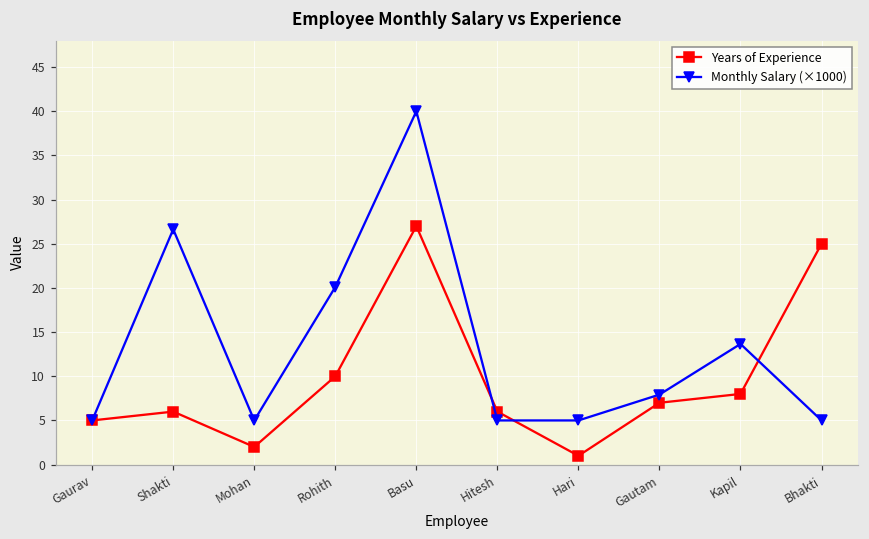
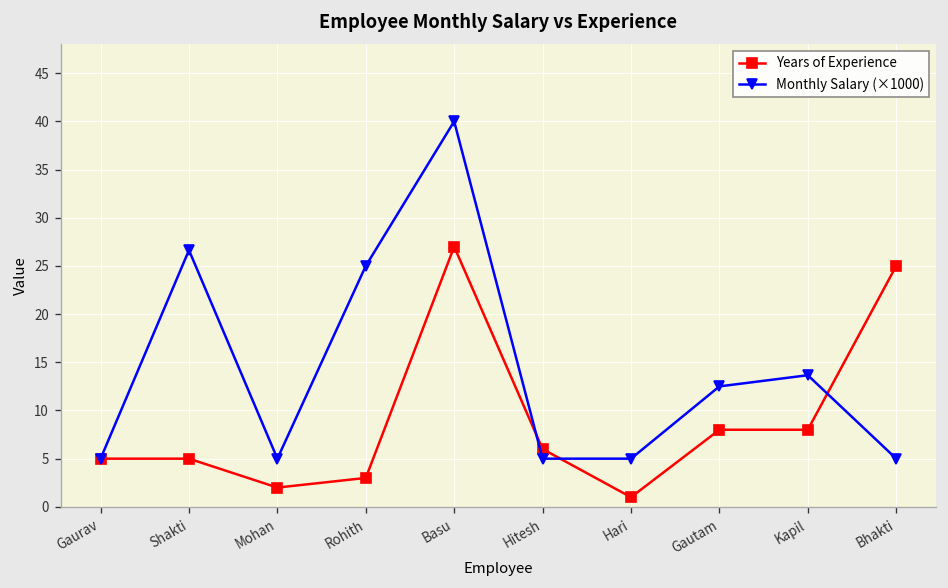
Years of Experience, Shakti: 6 -> 5
Years of Experience, Rohith: 10 -> 3
Monthly Salary (×1000), Rohith: 20 -> 25
Years of Experience, Gautam: 7 -> 8
Monthly Salary (×1000), Gautam: 8 -> 13
